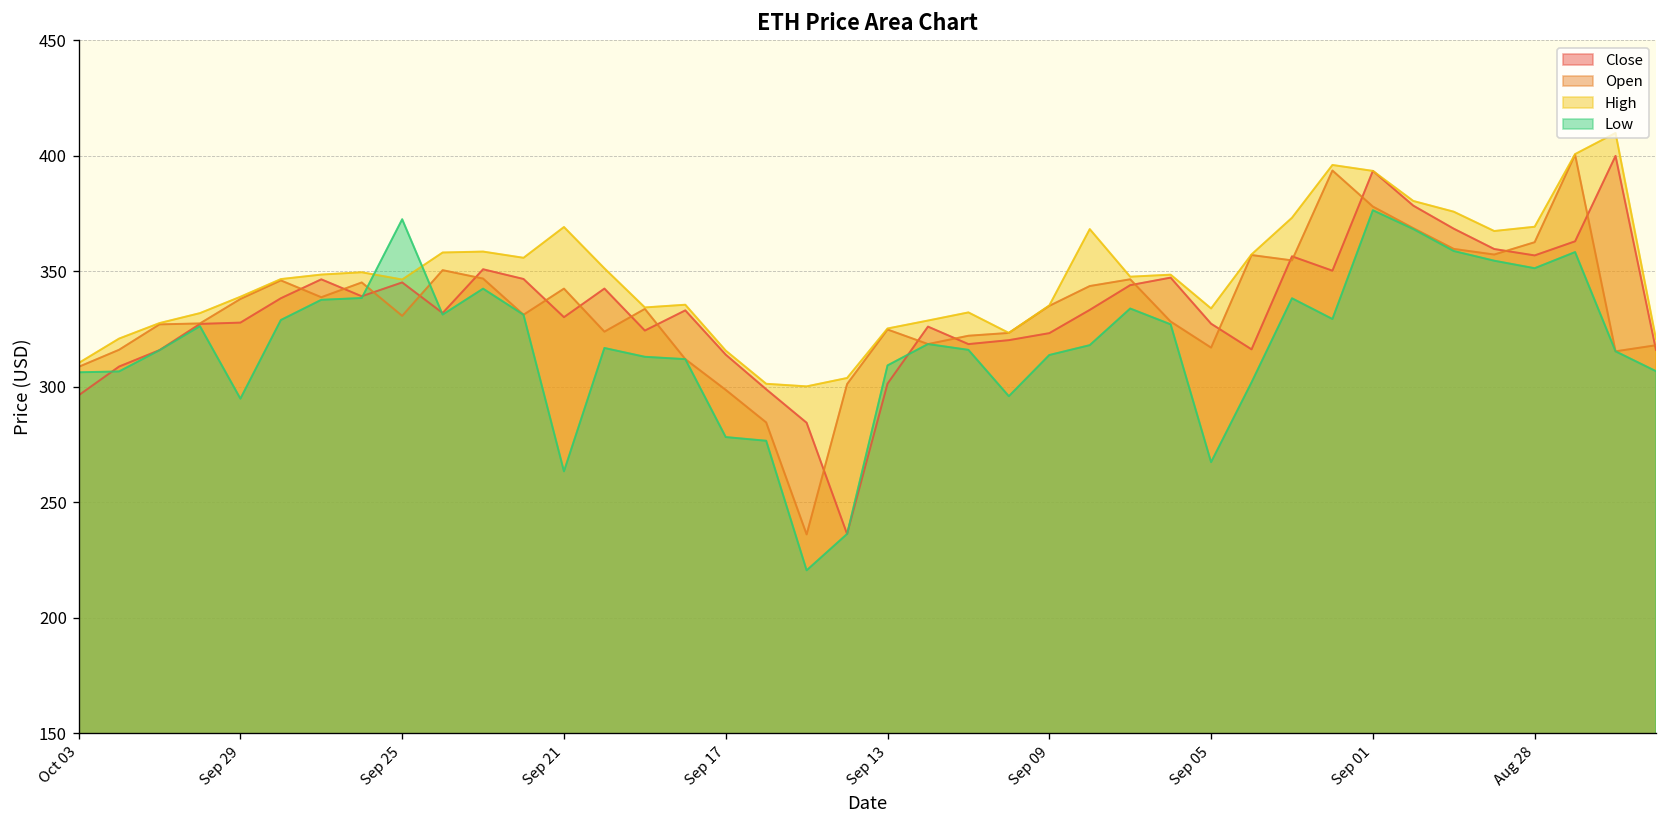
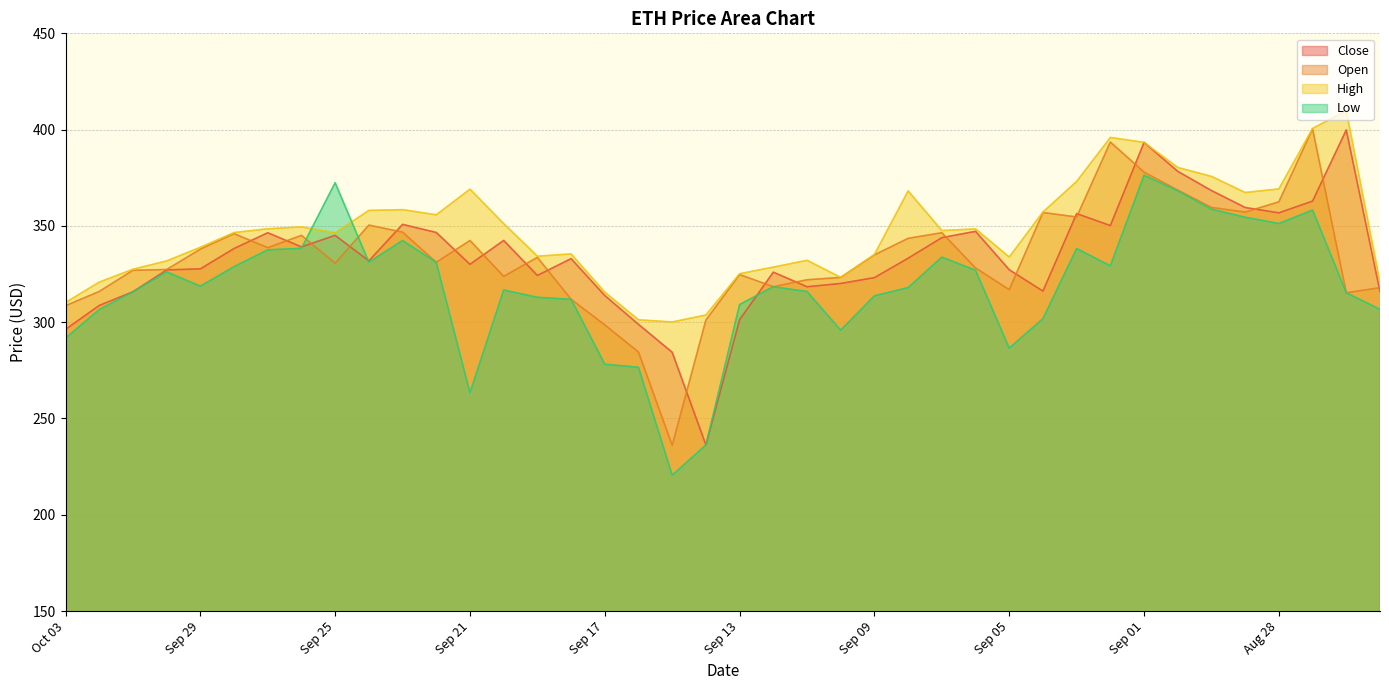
Low, Oct 03: 306 -> 292
Low, Sep 29: 295 -> 319
Low, Sep 05: 267 -> 287
